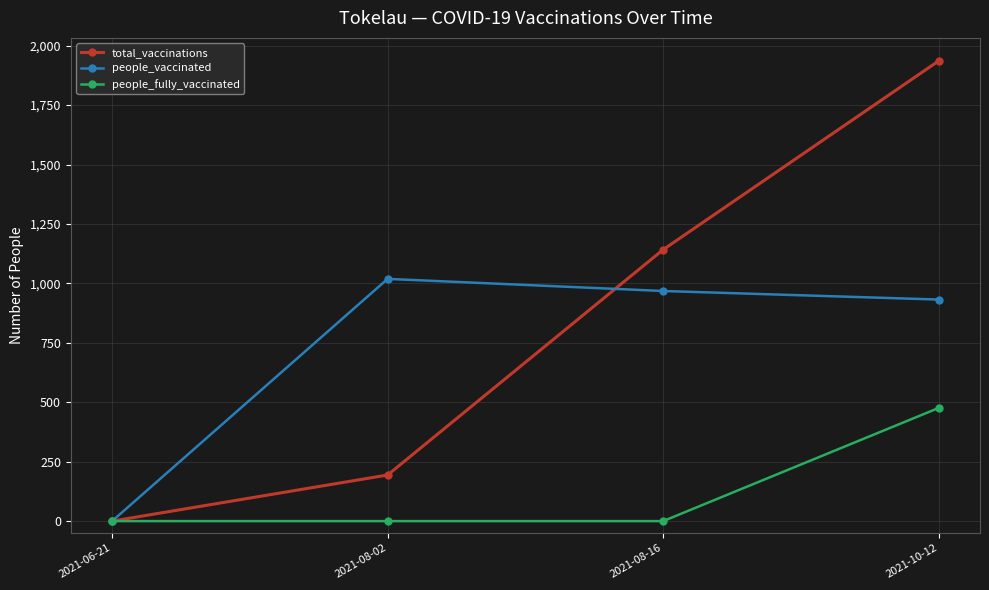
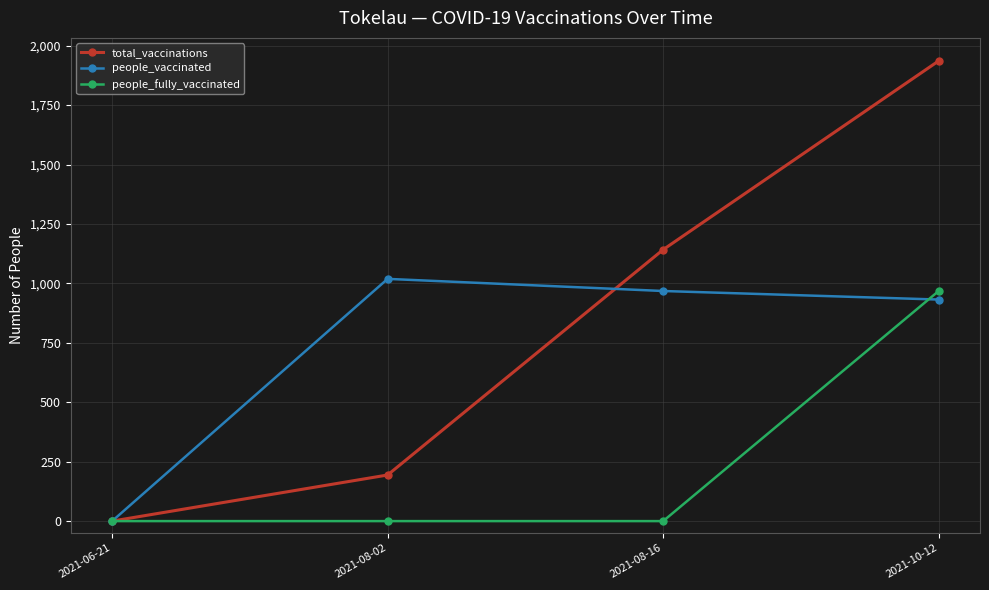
people_fully_vaccinated, 2021-10-12: 480 -> 970
